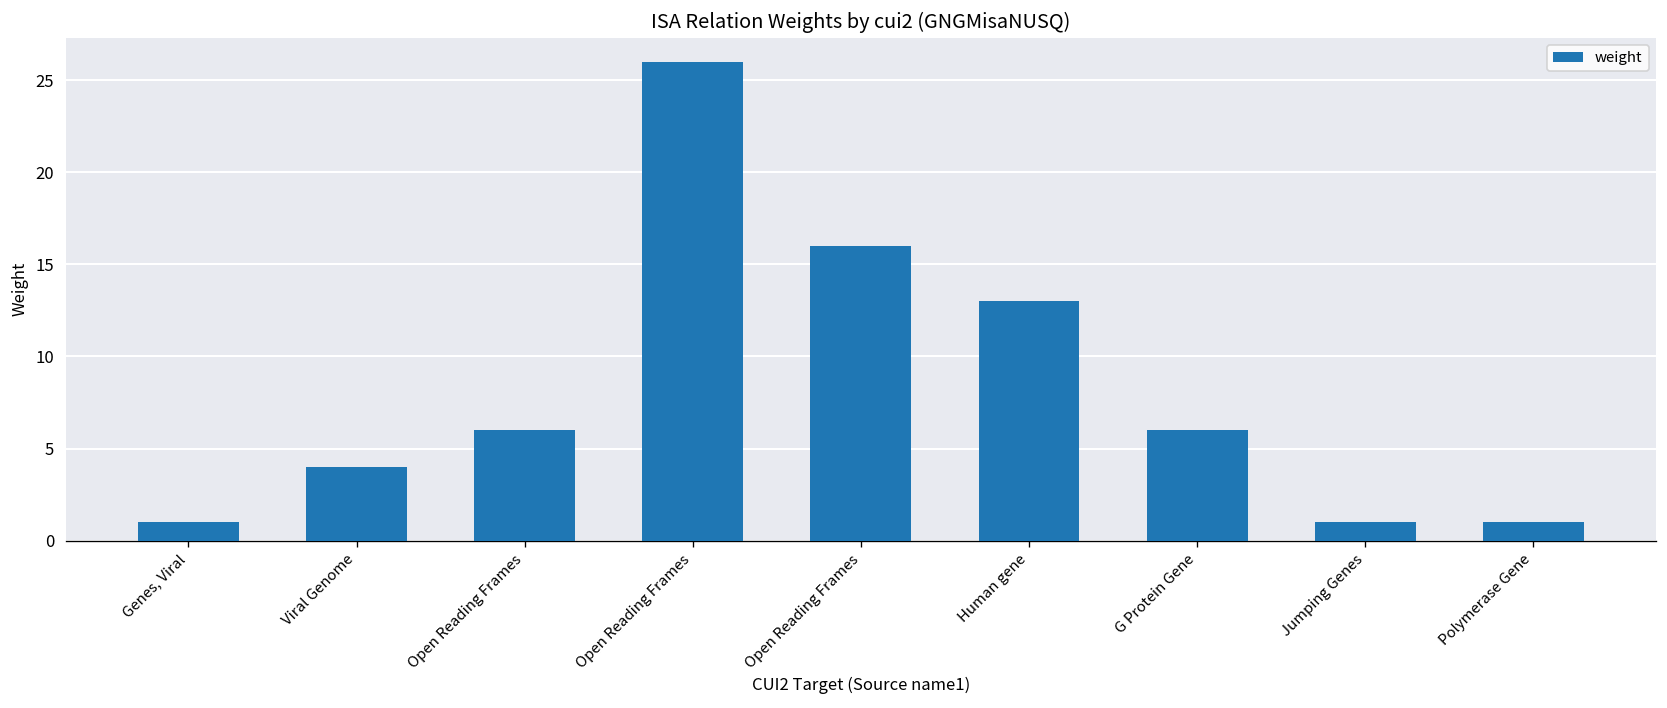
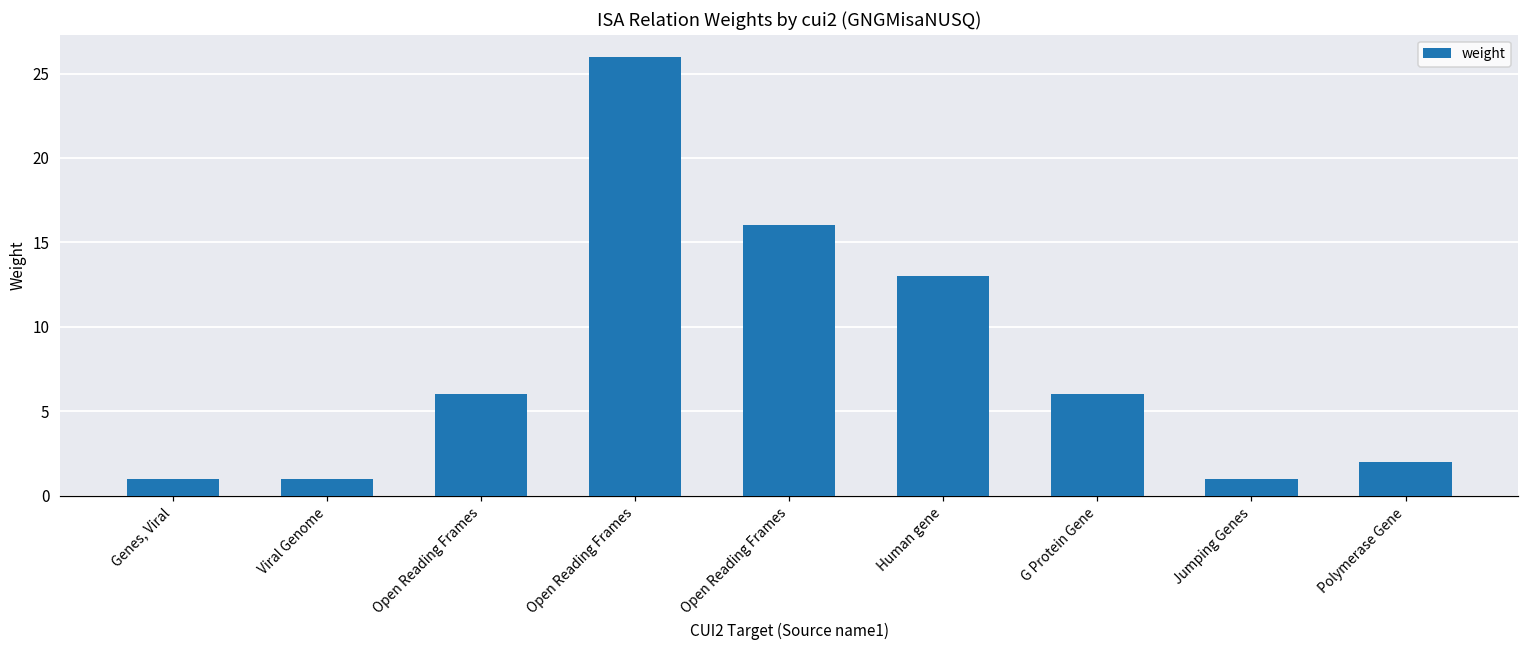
Viral Genome: 4 -> 1
Polymerase Gene: 1 -> 2
